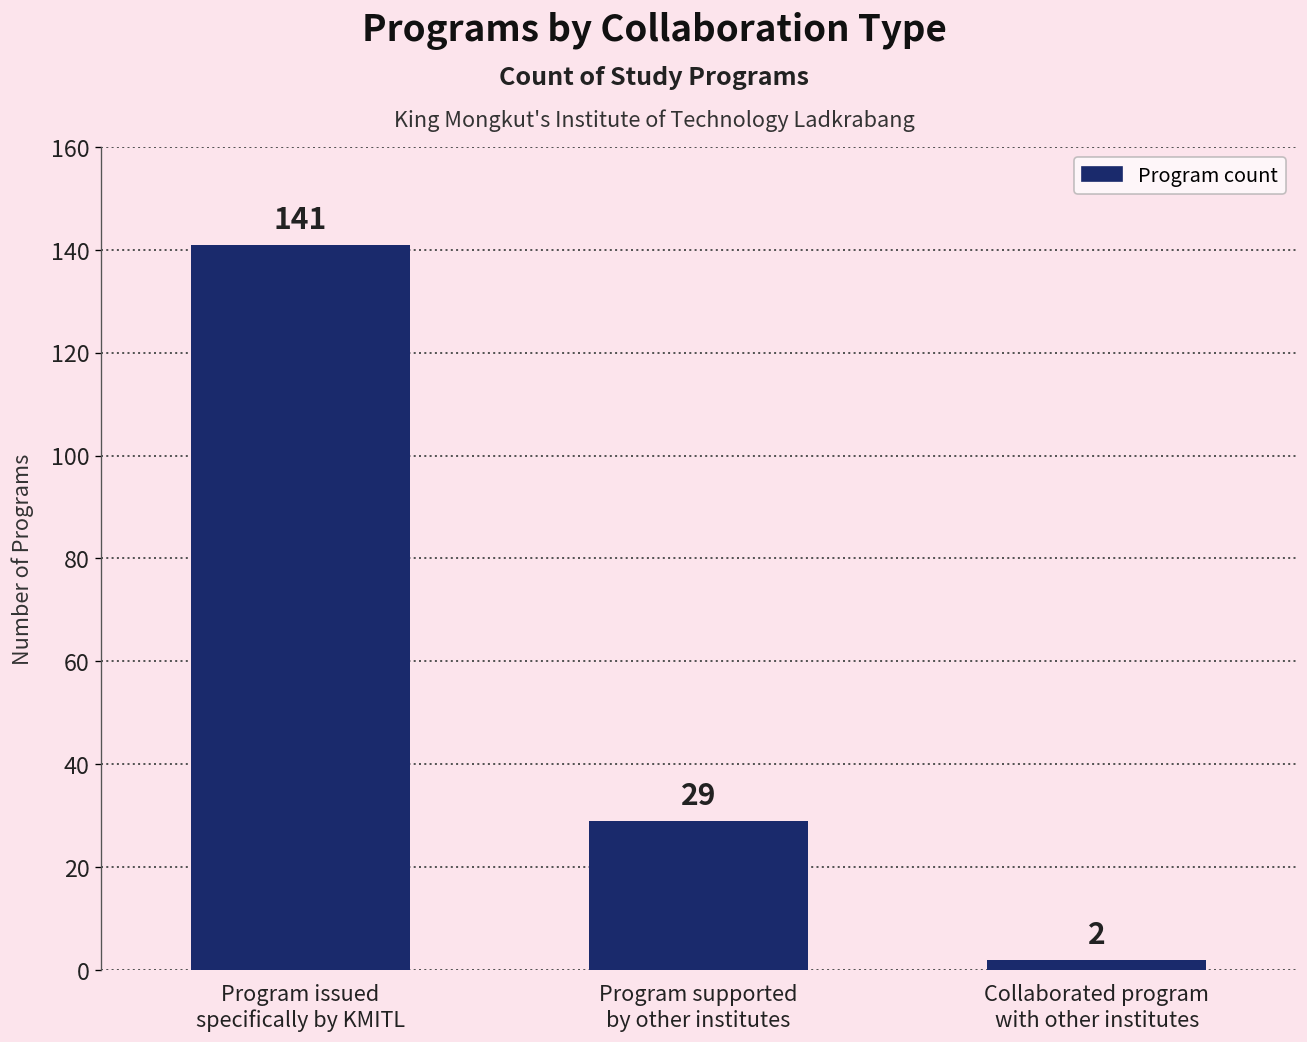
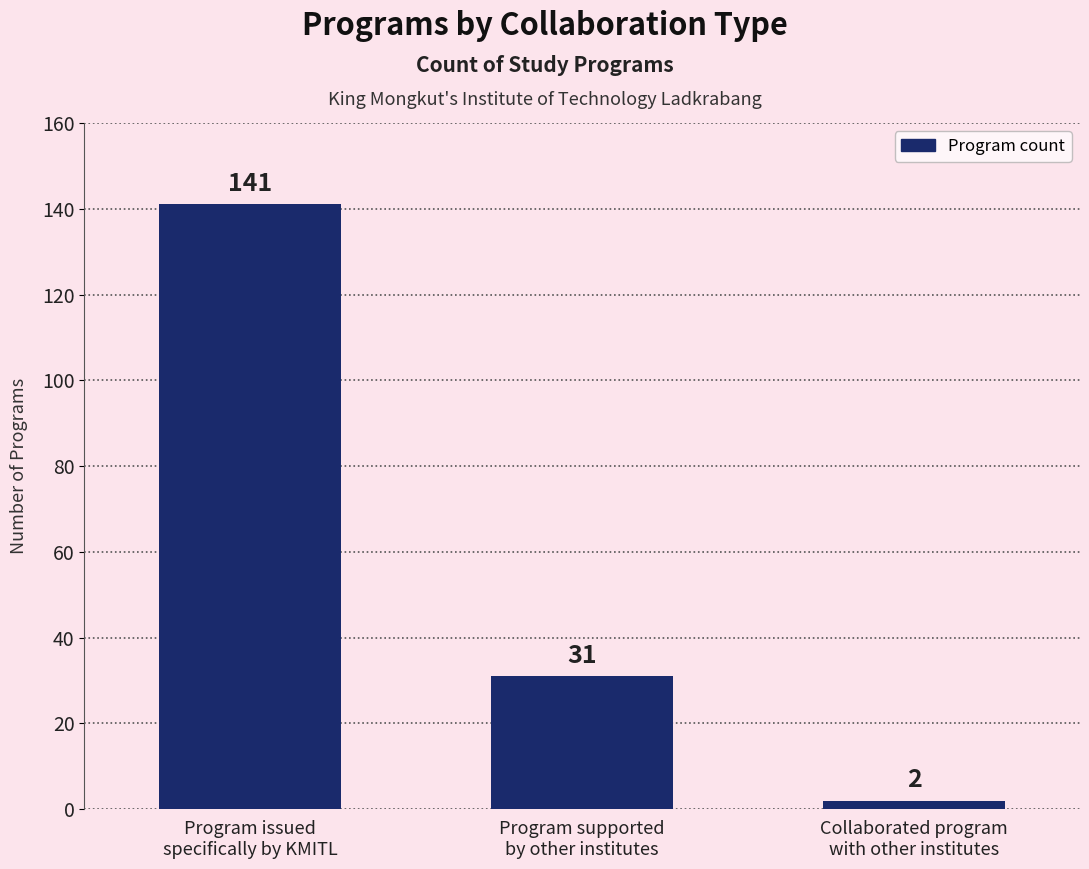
Program supported by other institutes: 29 -> 31
